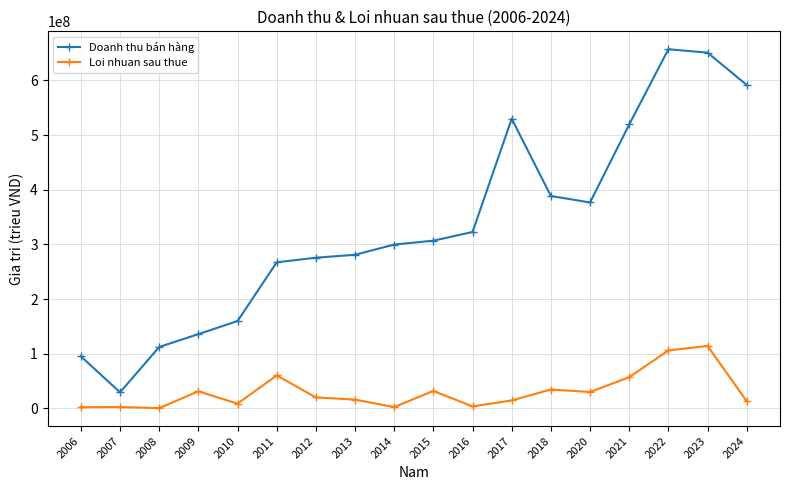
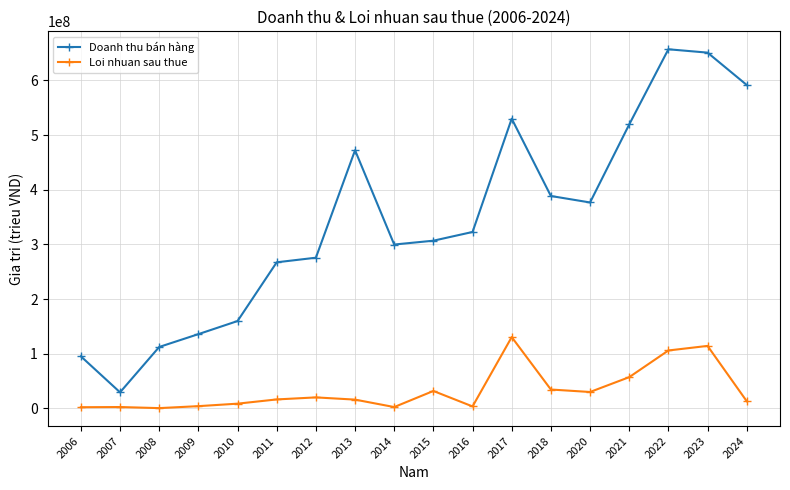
Loi nhuan sau thue, 2009: 30000000 -> 0
Loi nhuan sau thue, 2011: 60000000 -> 20000000
Doanh thu bán hàng, 2013: 280000000 -> 470000000
Loi nhuan sau thue, 2017: 10000000 -> 130000000
